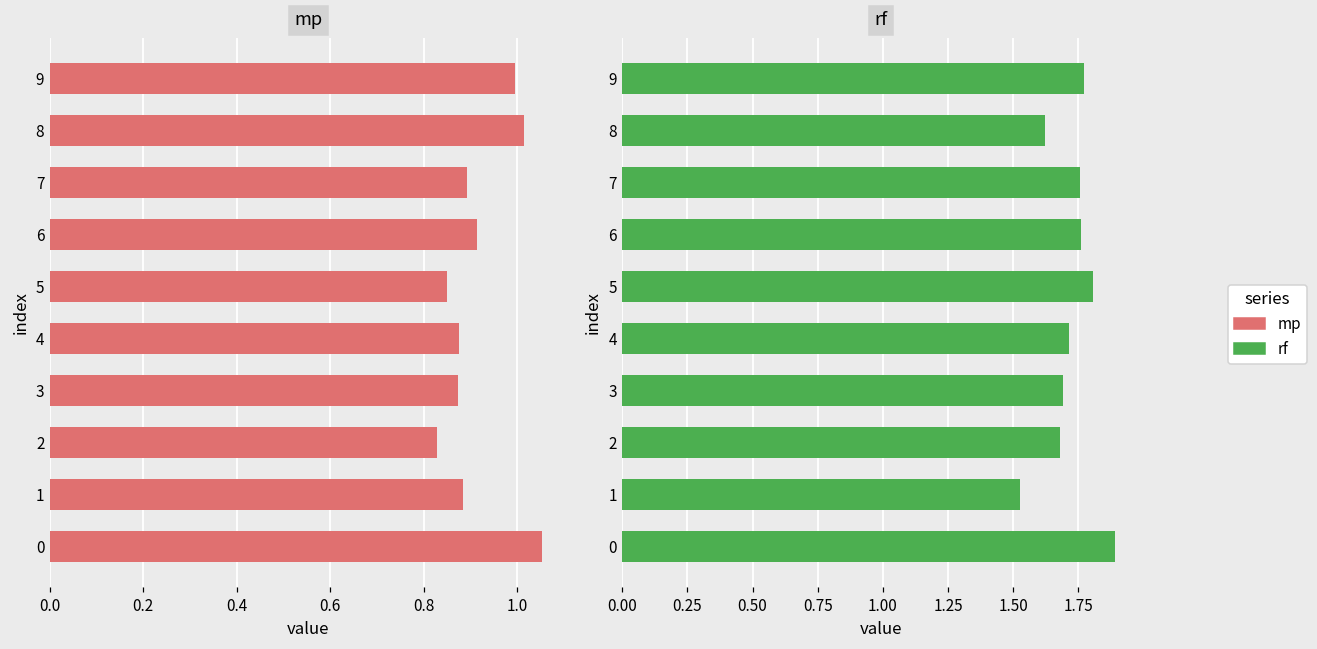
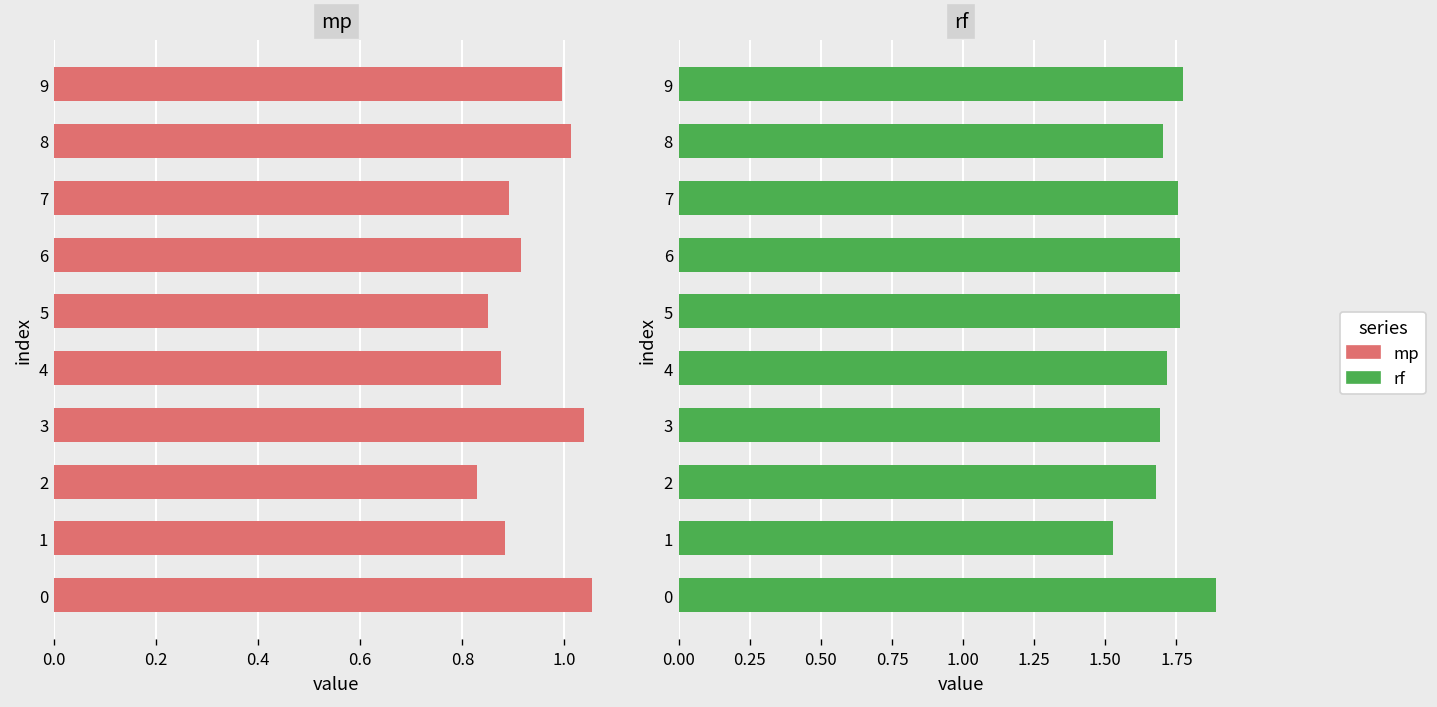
mp, 3: 0.87 -> 1.04
rf, 8: 1.62 -> 1.70
rf, 5: 1.81 -> 1.76
